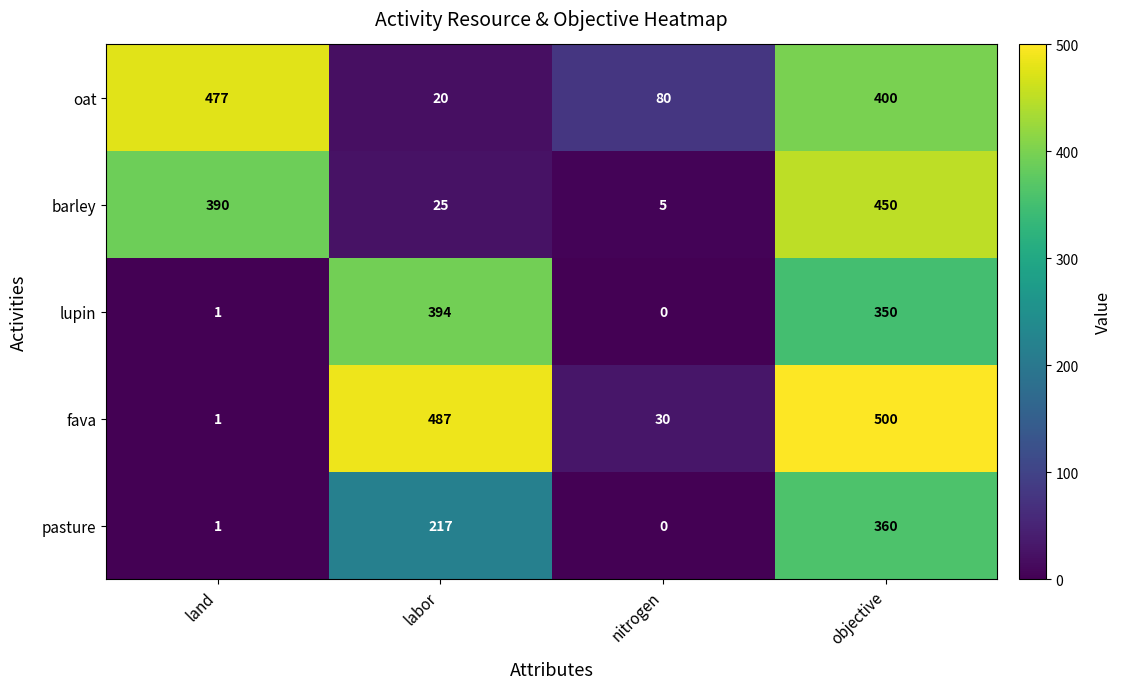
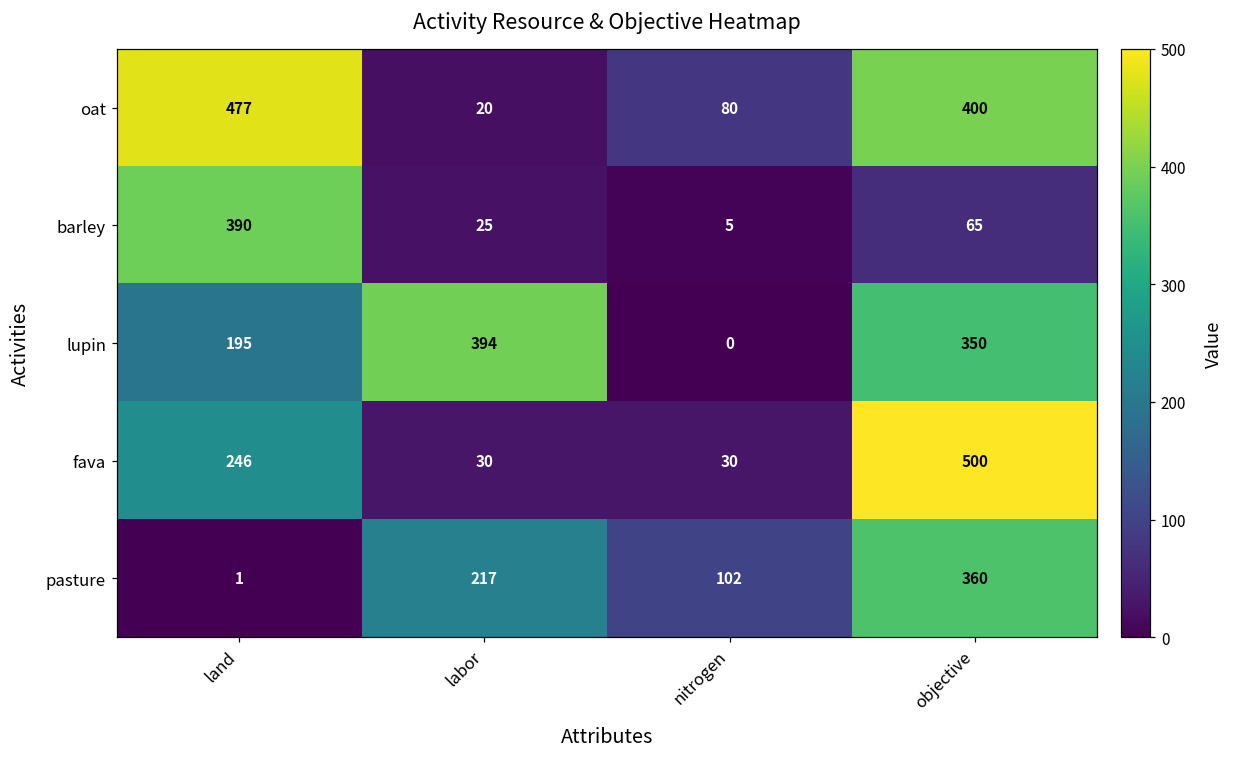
barley, objective: 450 -> 65
lupin, land: 1 -> 195
fava, land: 1 -> 246
fava, labor: 487 -> 30
pasture, nitrogen: 0 -> 102
